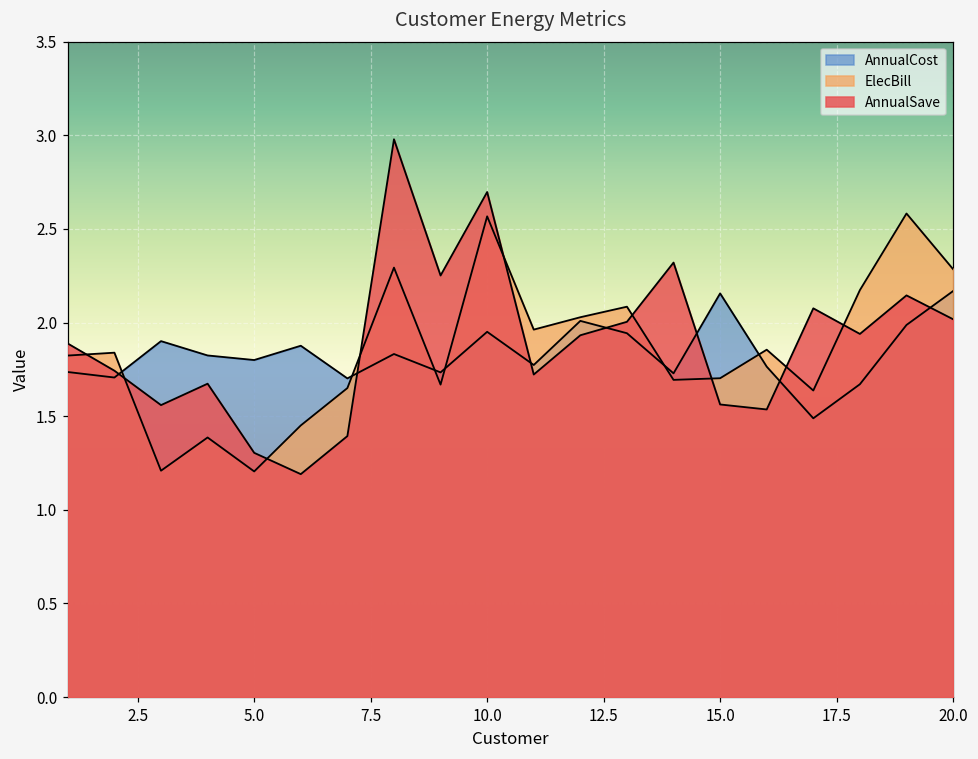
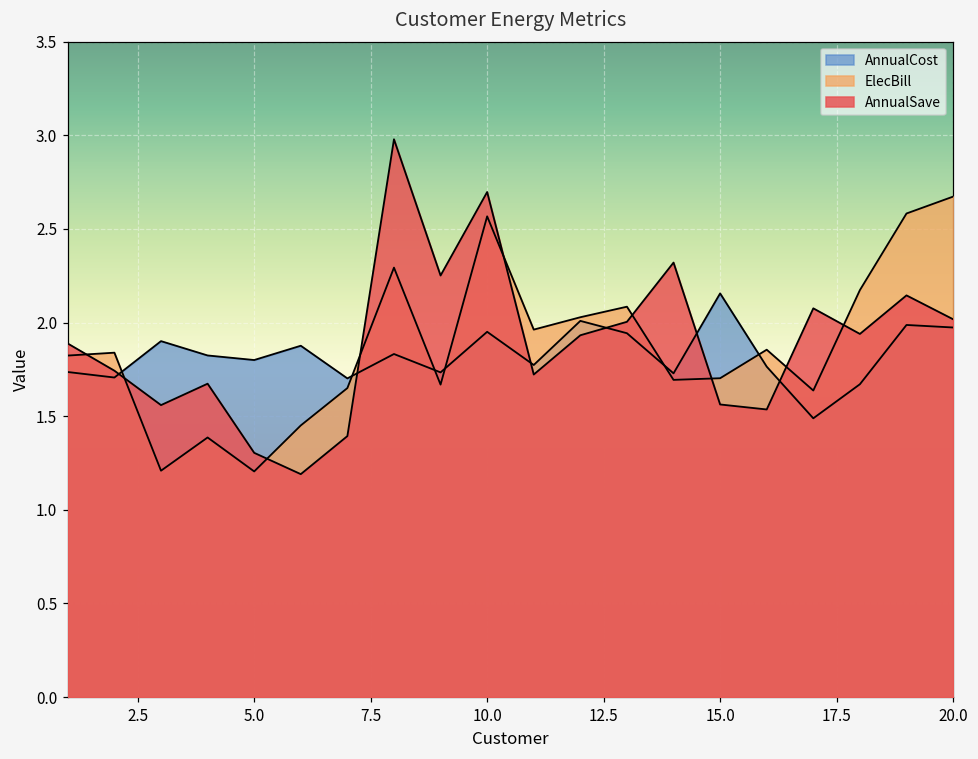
AnnualCost, 20.0: 2.17 -> 1.97
ElecBill, 20.0: 2.29 -> 2.67
